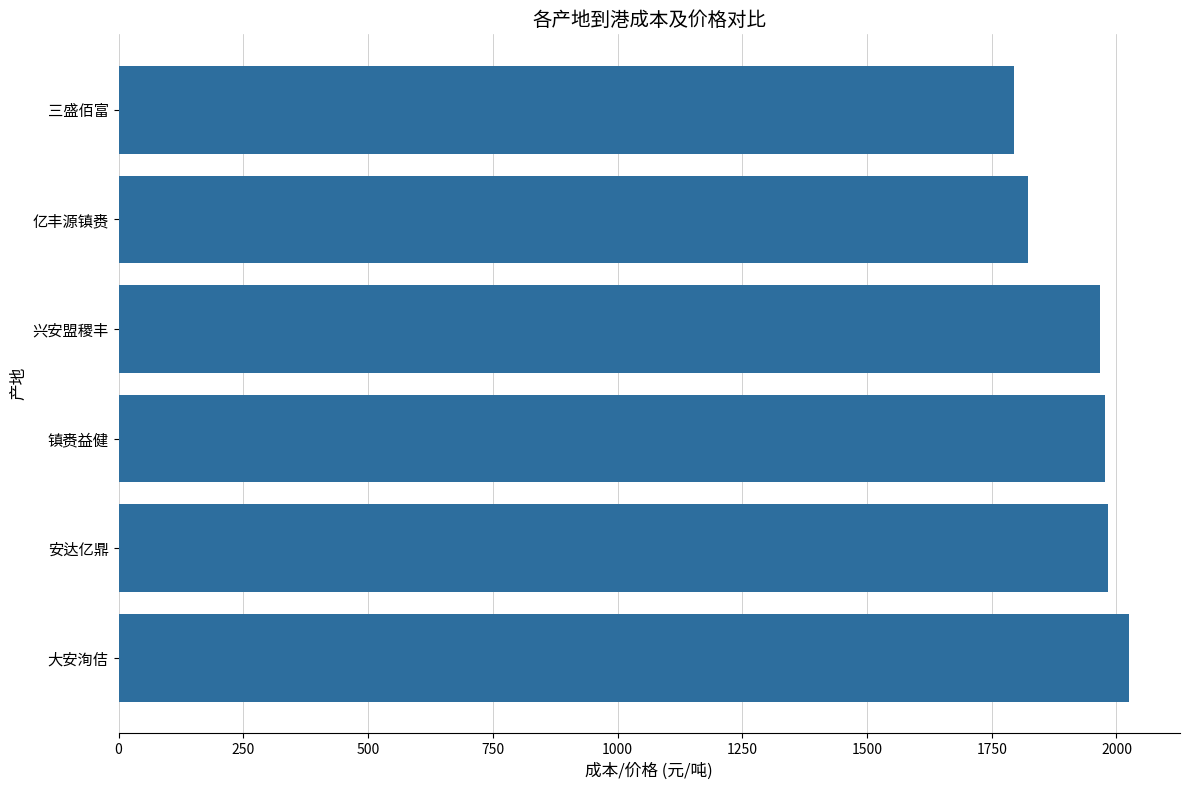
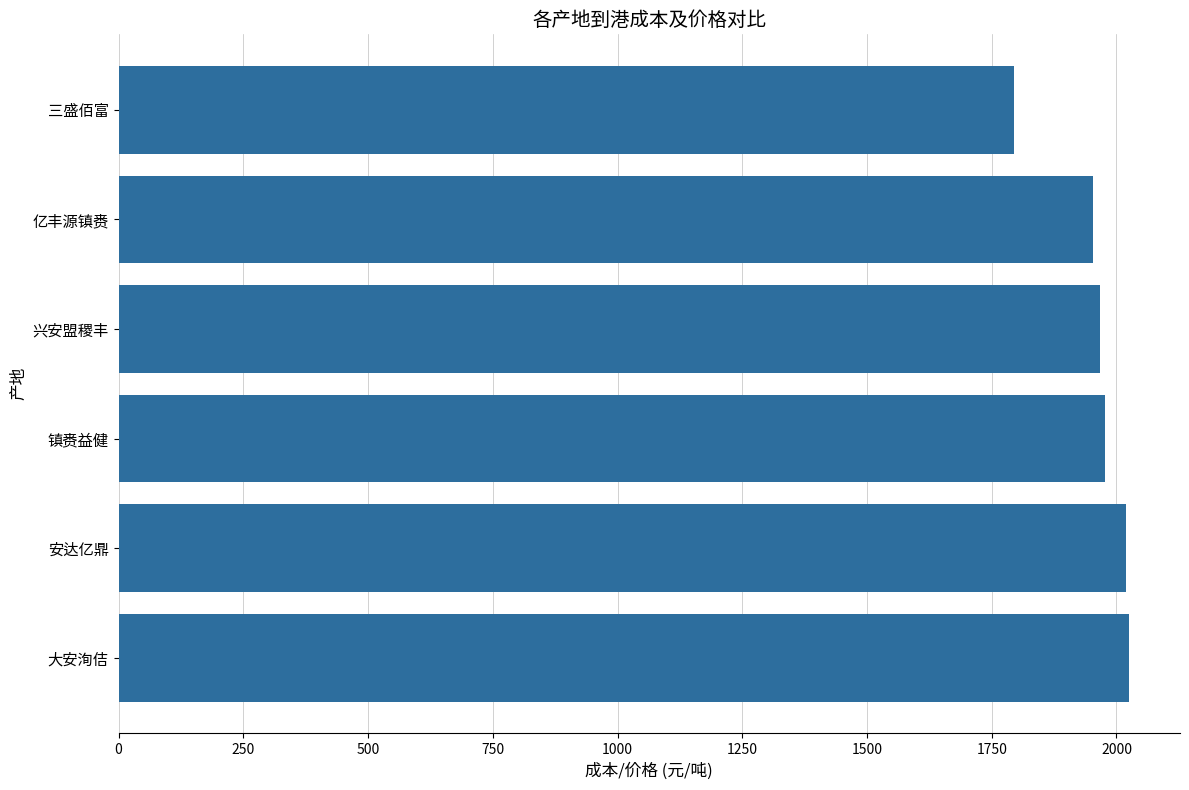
亿丰源镇赉: 1820 -> 1950
安达亿鼎: 1980 -> 2020
